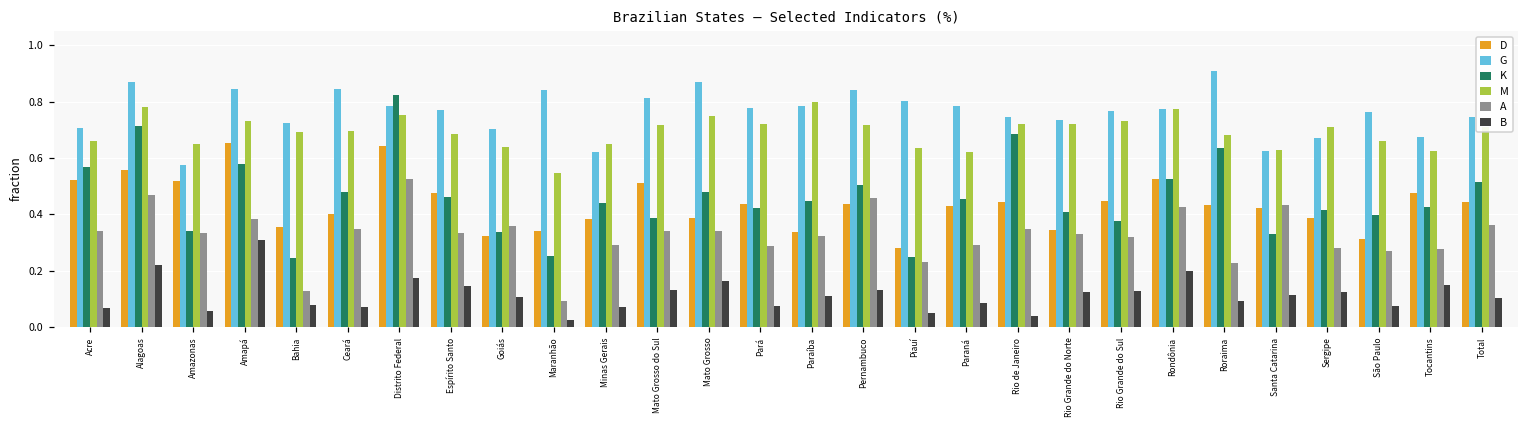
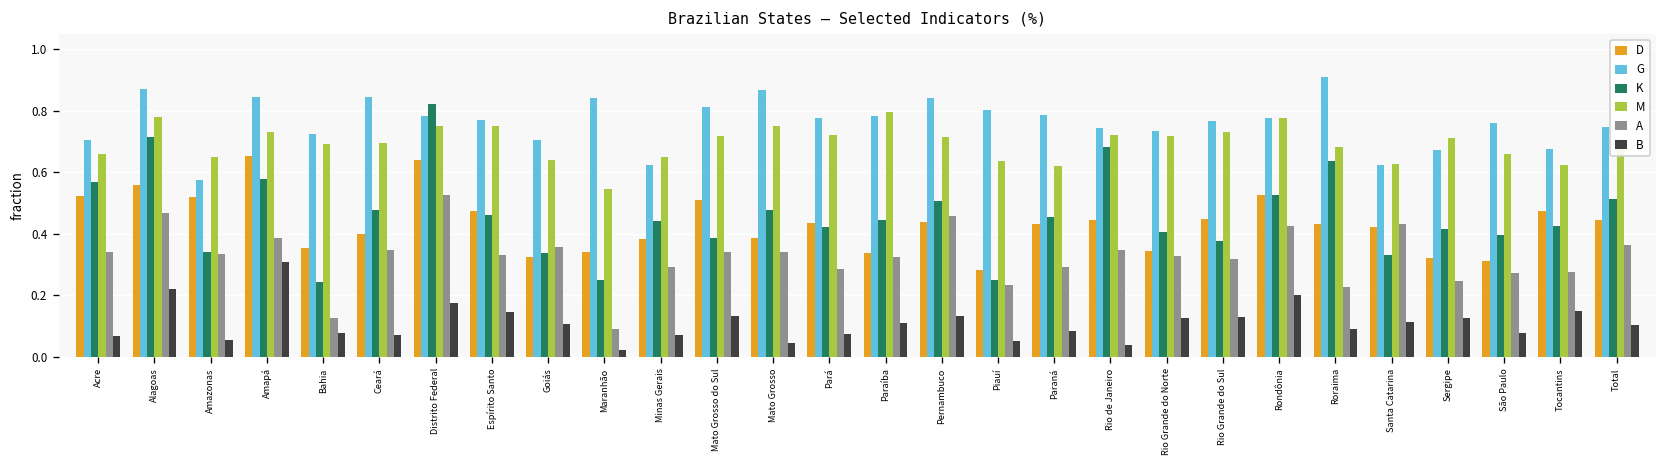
M, Espírito Santo: 0.68 -> 0.75
B, Mato Grosso: 0.16 -> 0.05
D, Sergipe: 0.39 -> 0.32
A, Sergipe: 0.28 -> 0.25
